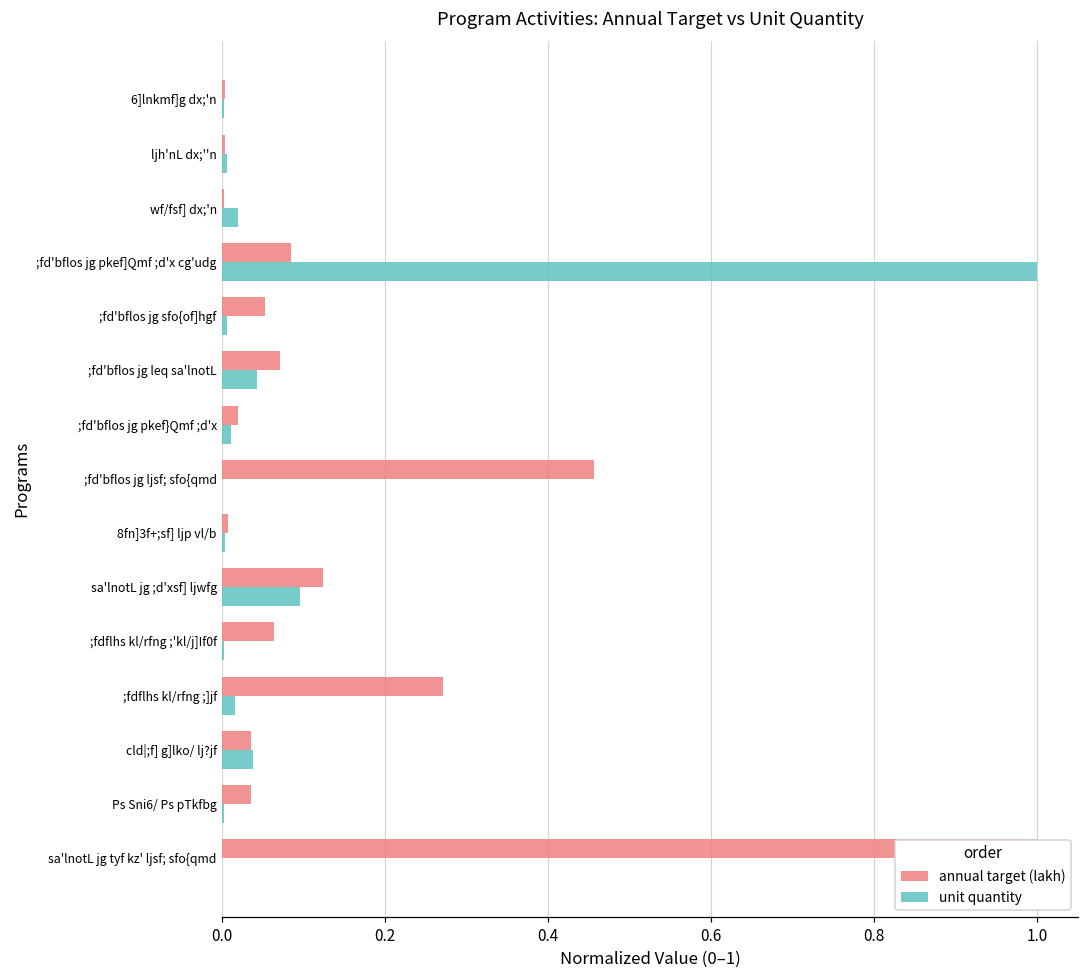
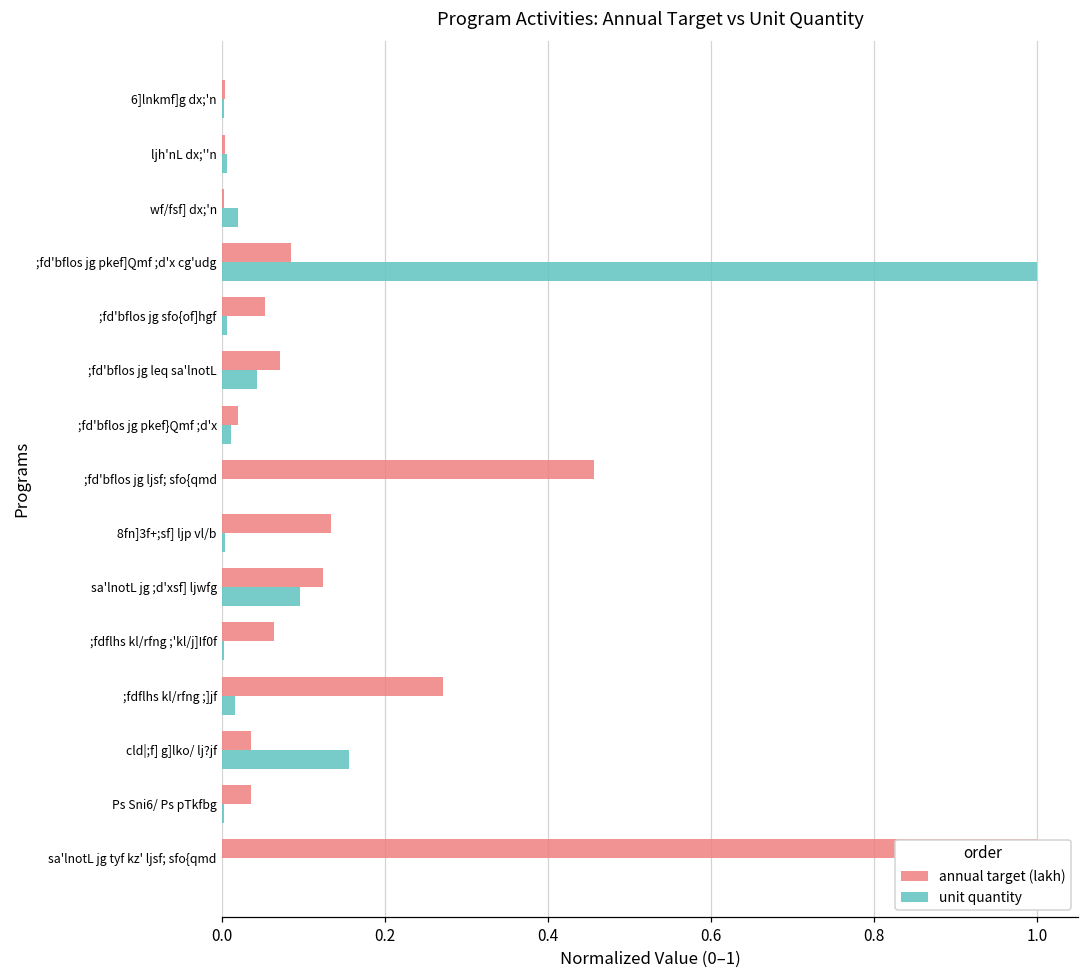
annual target (lakh), 8fn]3f+;sf] ljp vl/b: 0.01 -> 0.13
unit quantity, cld|;f] g]lko/ lj?jf: 0.04 -> 0.16
